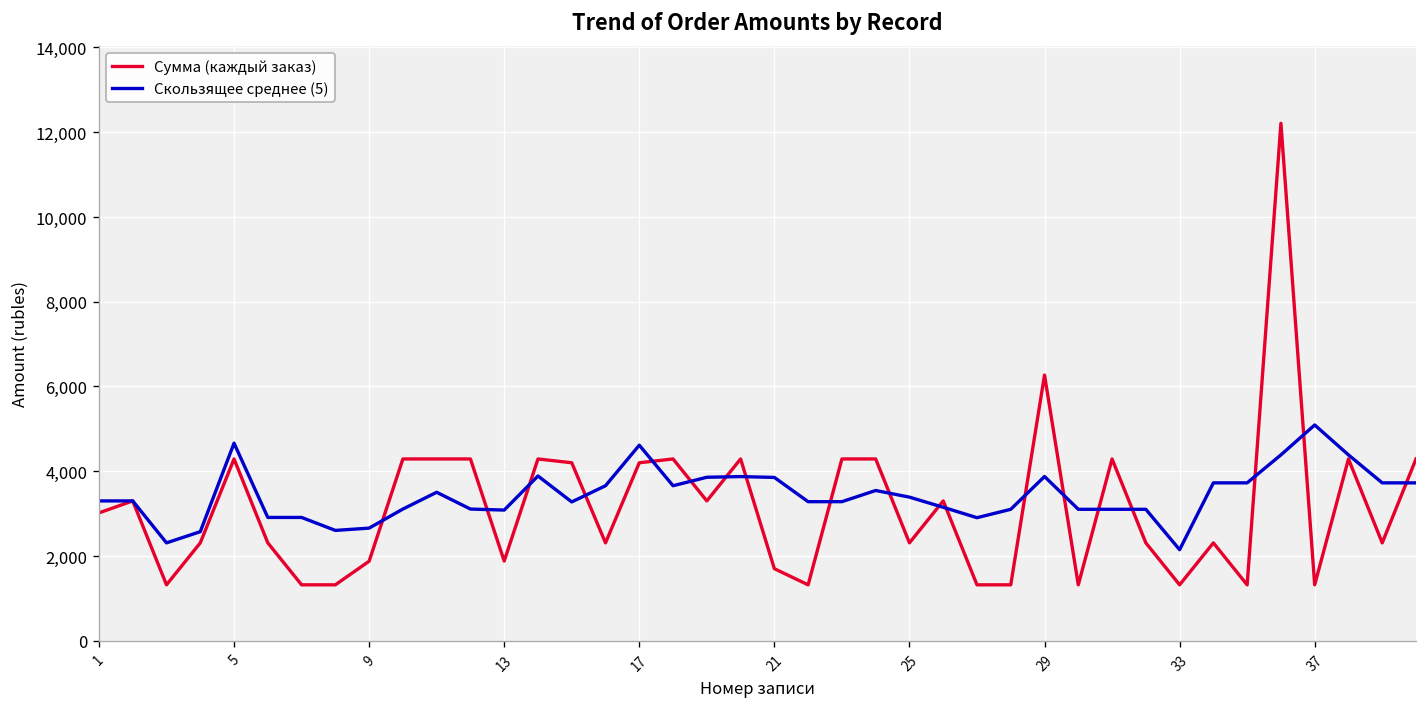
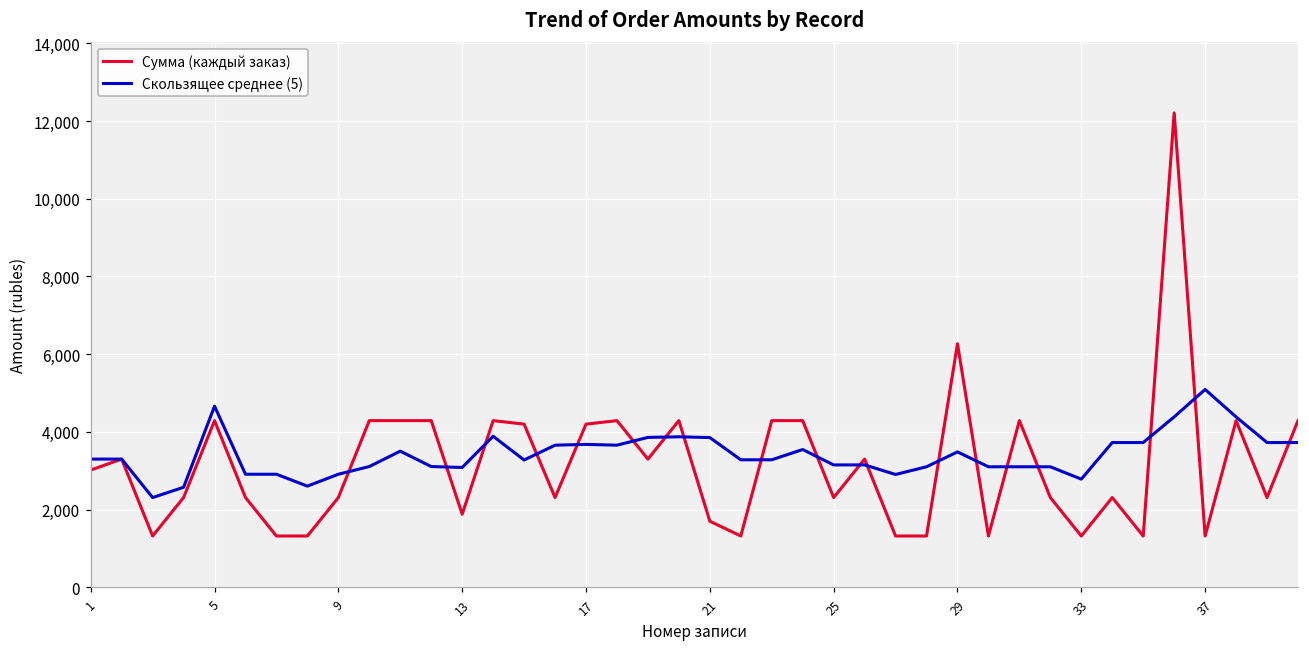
Сумма (каждый заказ), 9: 1,900 -> 2,300
Скользящее среднее (5), 9: 2,700 -> 2,900
Скользящее среднее (5), 17: 4,600 -> 3,700
Скользящее среднее (5), 25: 3,400 -> 3,200
Скользящее среднее (5), 29: 3,900 -> 3,500
Скользящее среднее (5), 33: 2,100 -> 2,800
